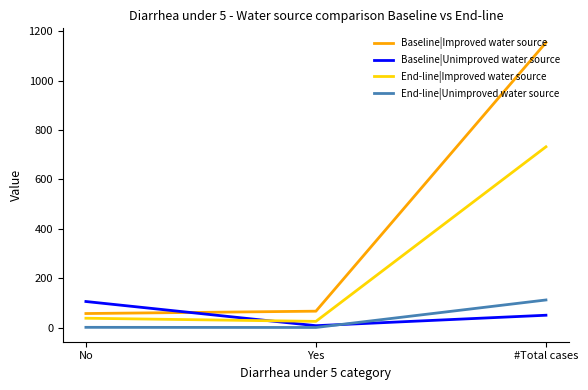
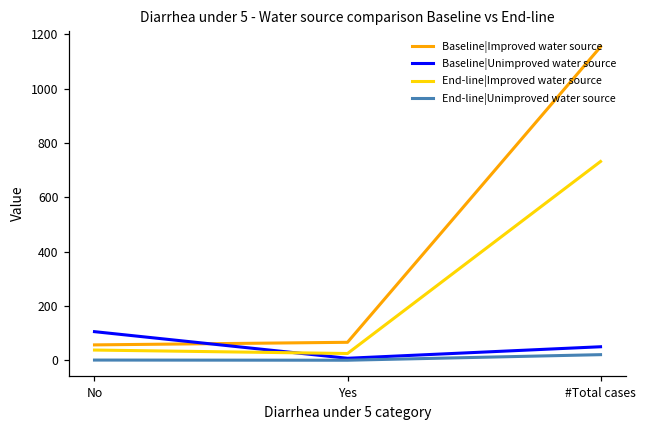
End-line|Unimproved water source, #Total cases: 110 -> 20
